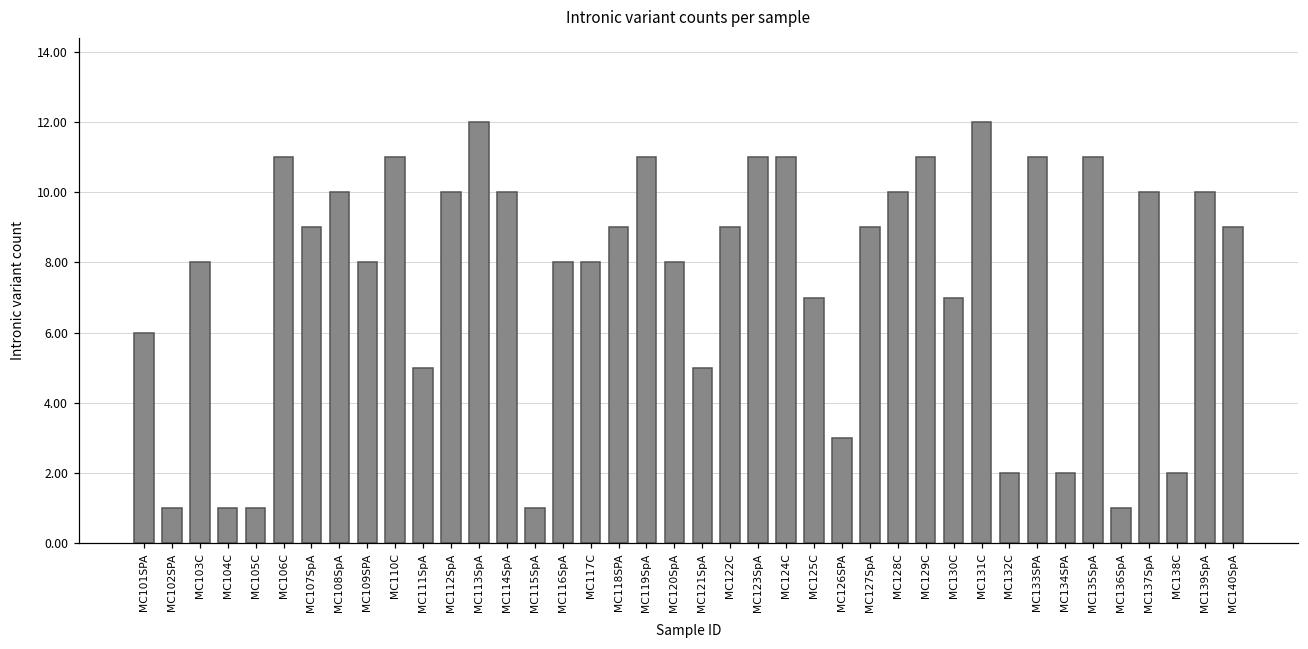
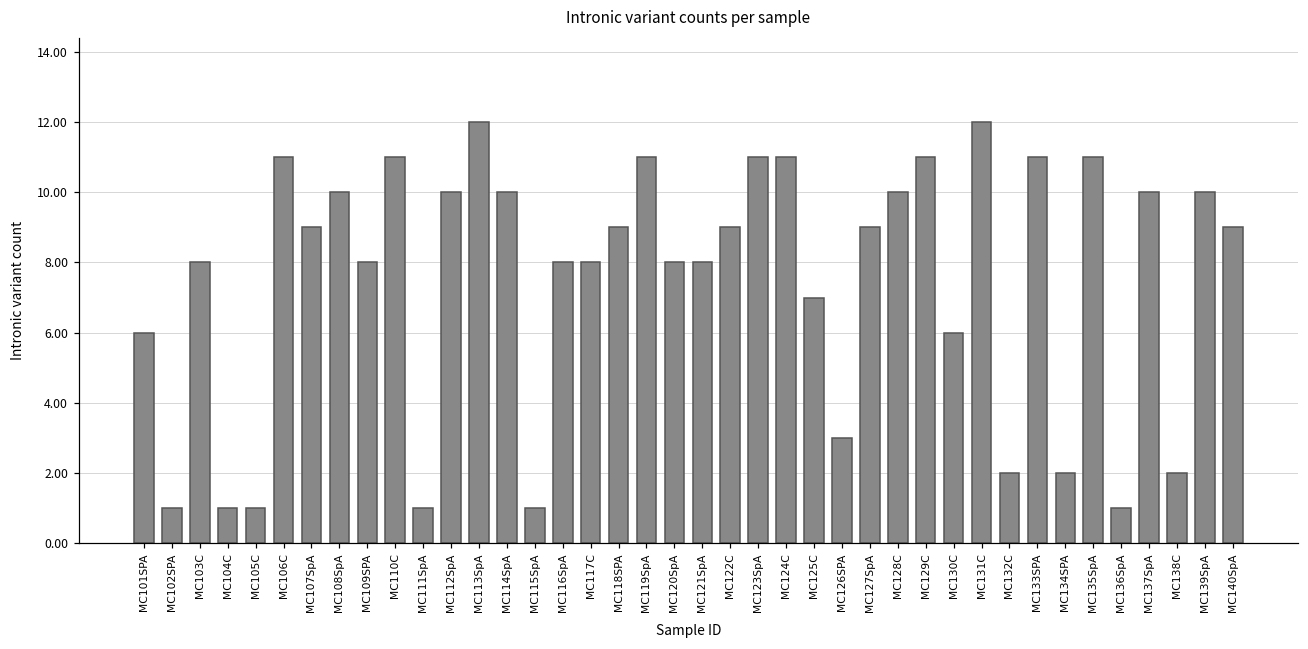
MC111SpA: 5 -> 1
MC121SpA: 5 -> 8
MC130C: 7 -> 6
